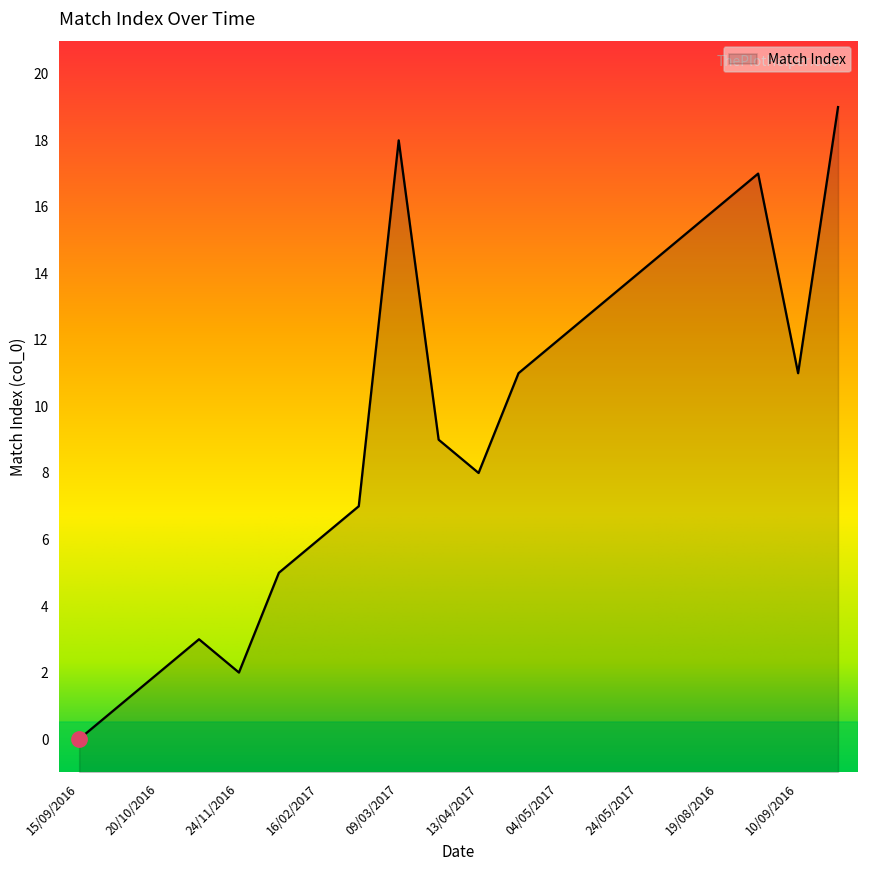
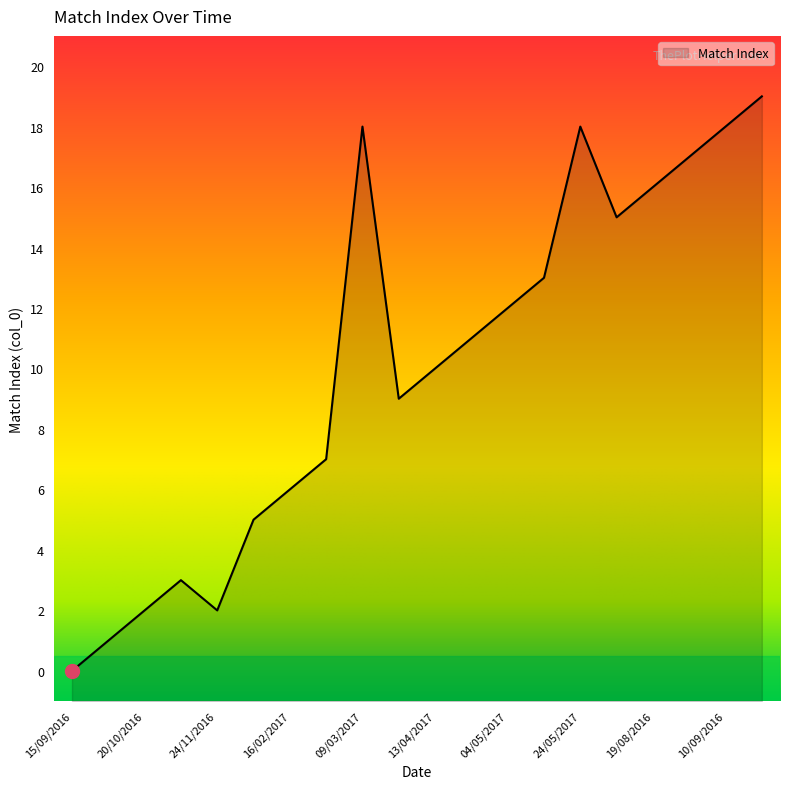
Match Index, 13/04/2017: 8 -> 10
Match Index, 24/05/2017: 14 -> 18
Match Index, 10/09/2016: 11 -> 18
